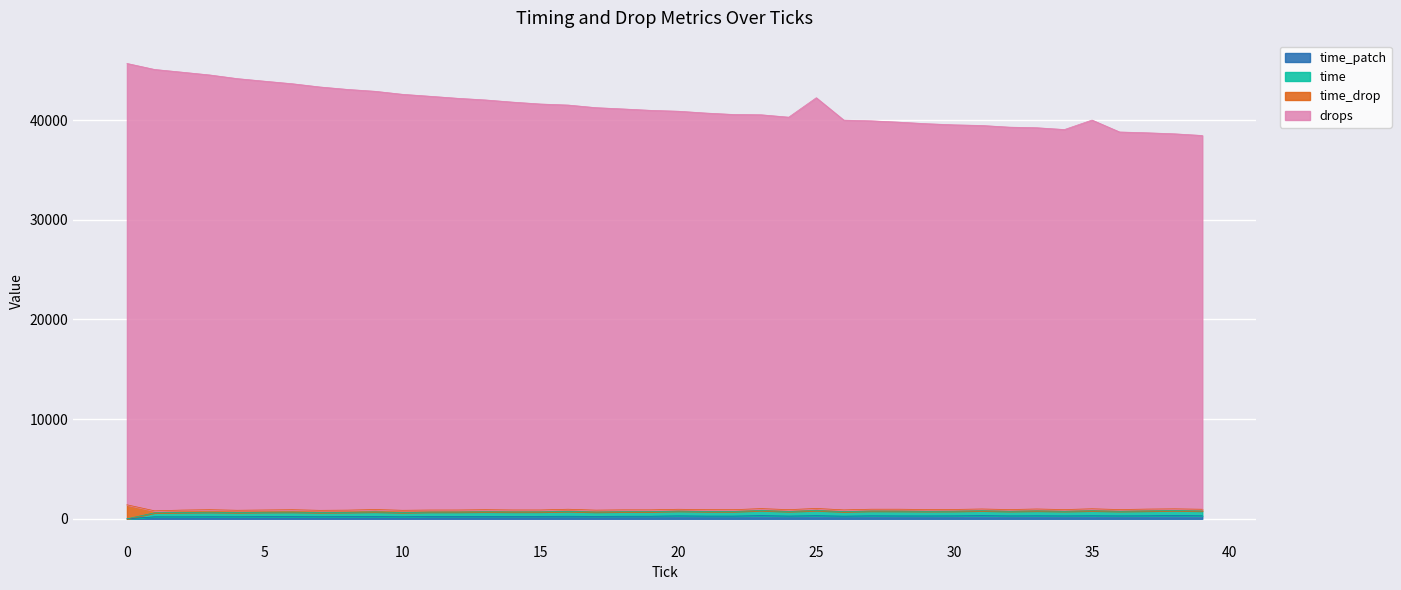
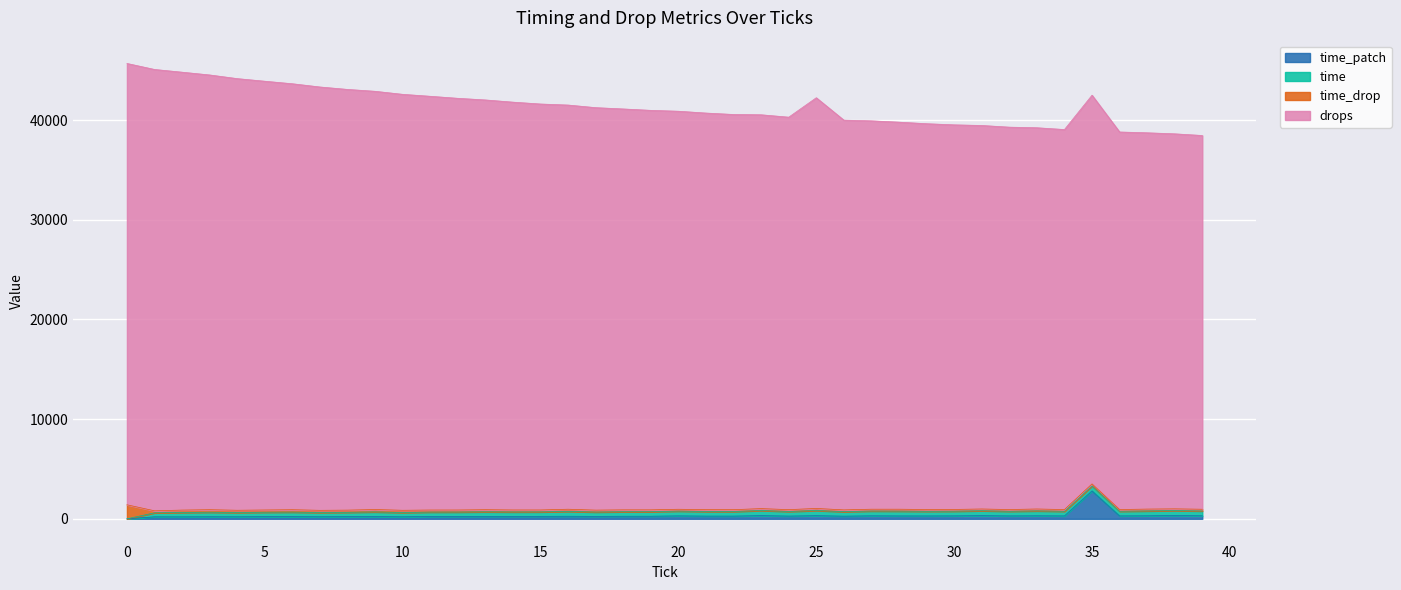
time_patch, 35: 0 -> 3000
